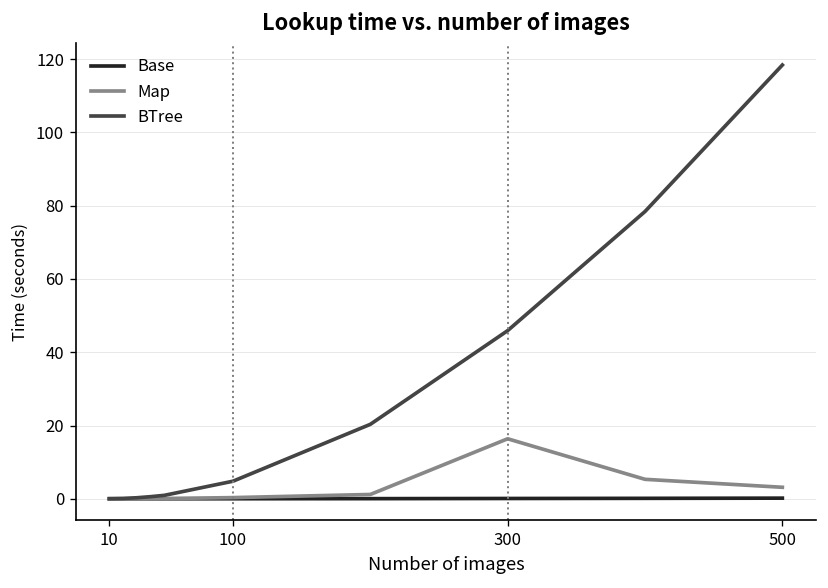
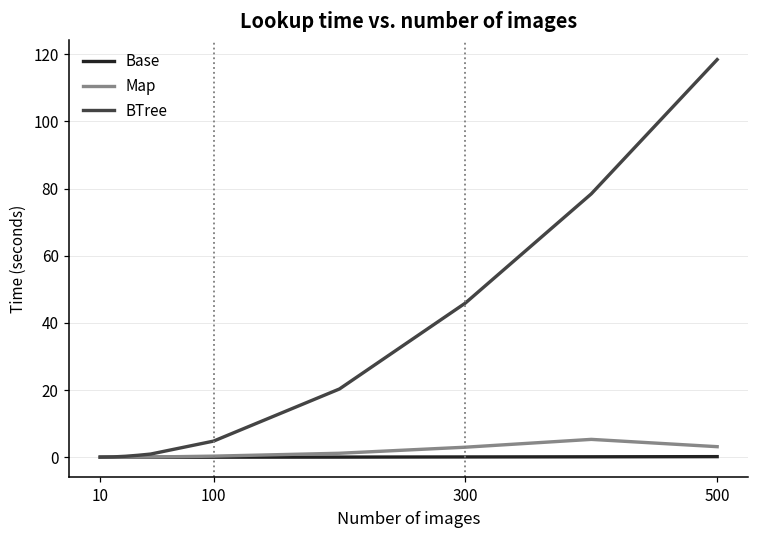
Map, 300: 16 -> 3
